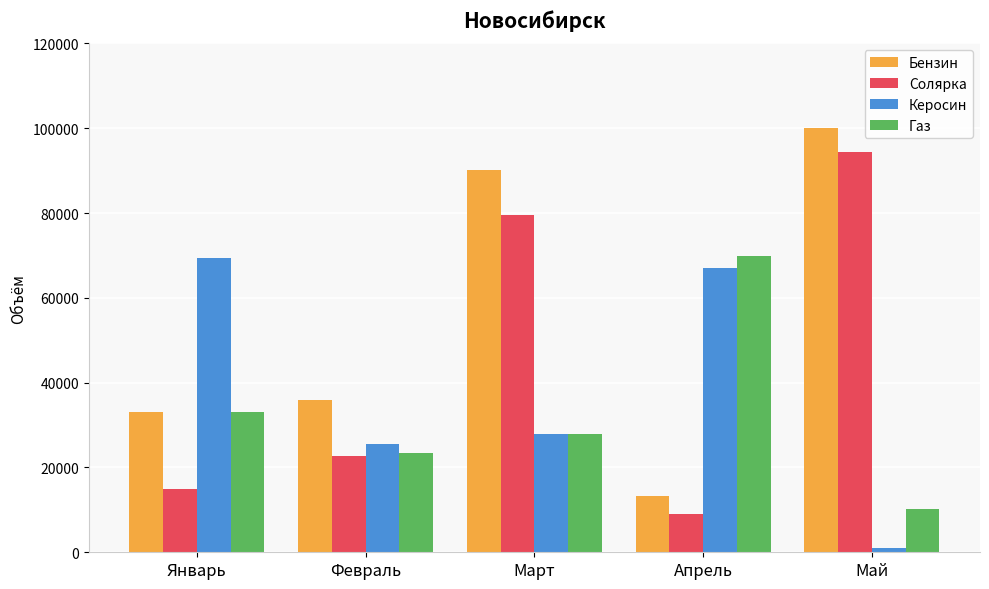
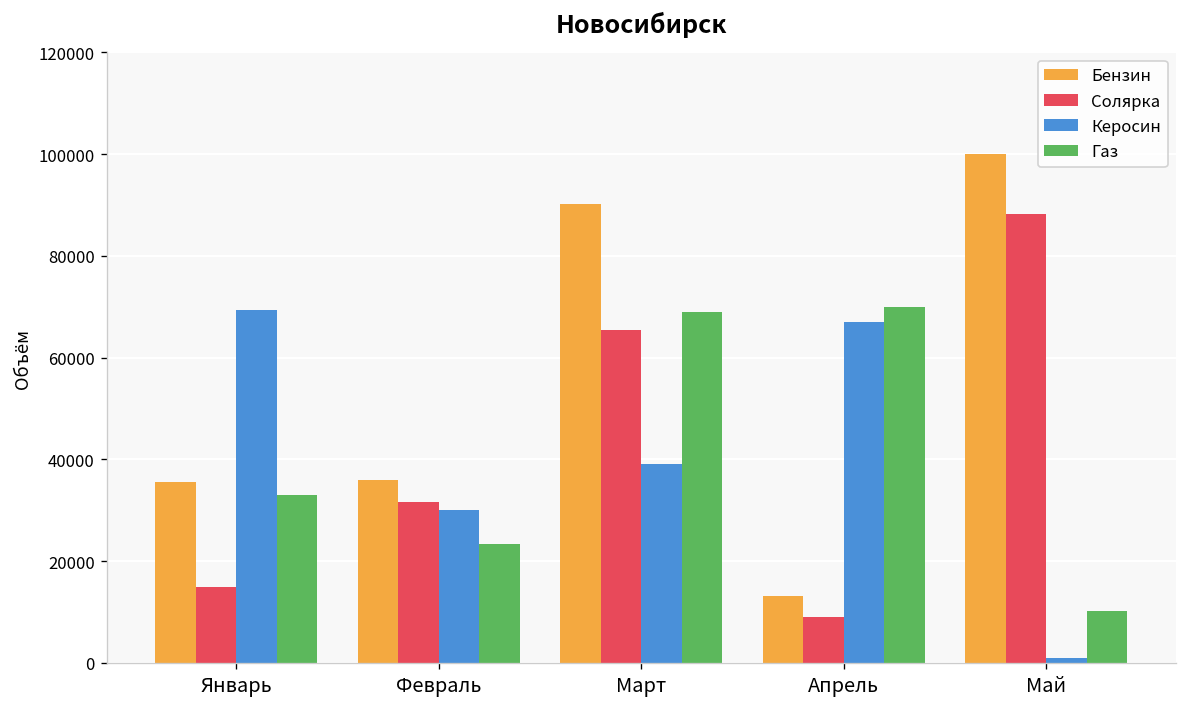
Бензин, Январь: 33000 -> 36000
Солярка, Февраль: 23000 -> 32000
Керосин, Февраль: 26000 -> 30000
Солярка, Март: 79000 -> 65000
Керосин, Март: 28000 -> 39000
Газ, Март: 28000 -> 69000
Солярка, Май: 94000 -> 88000
